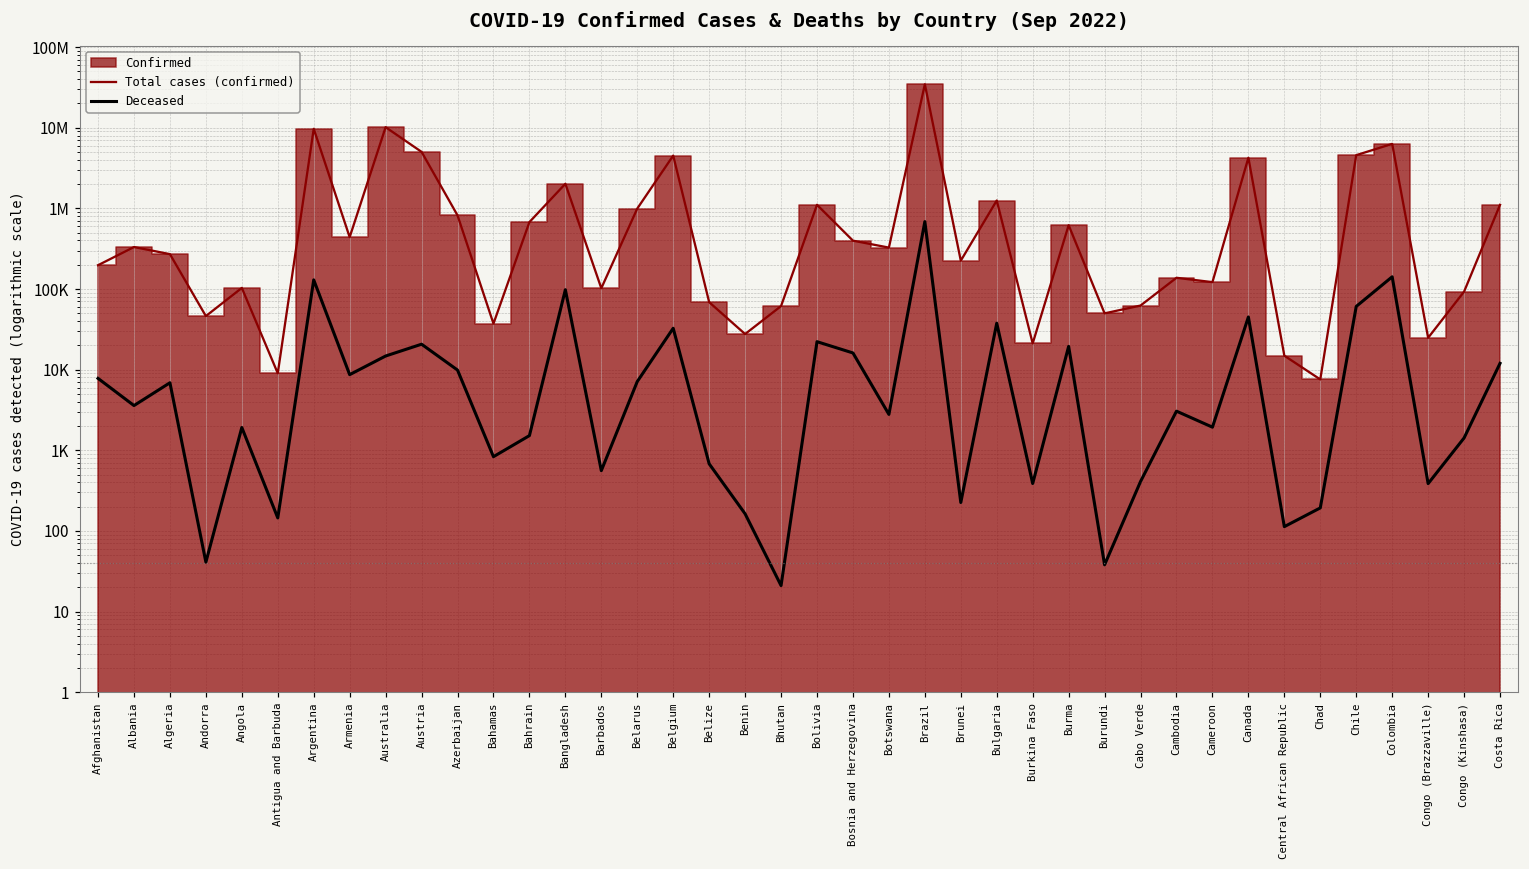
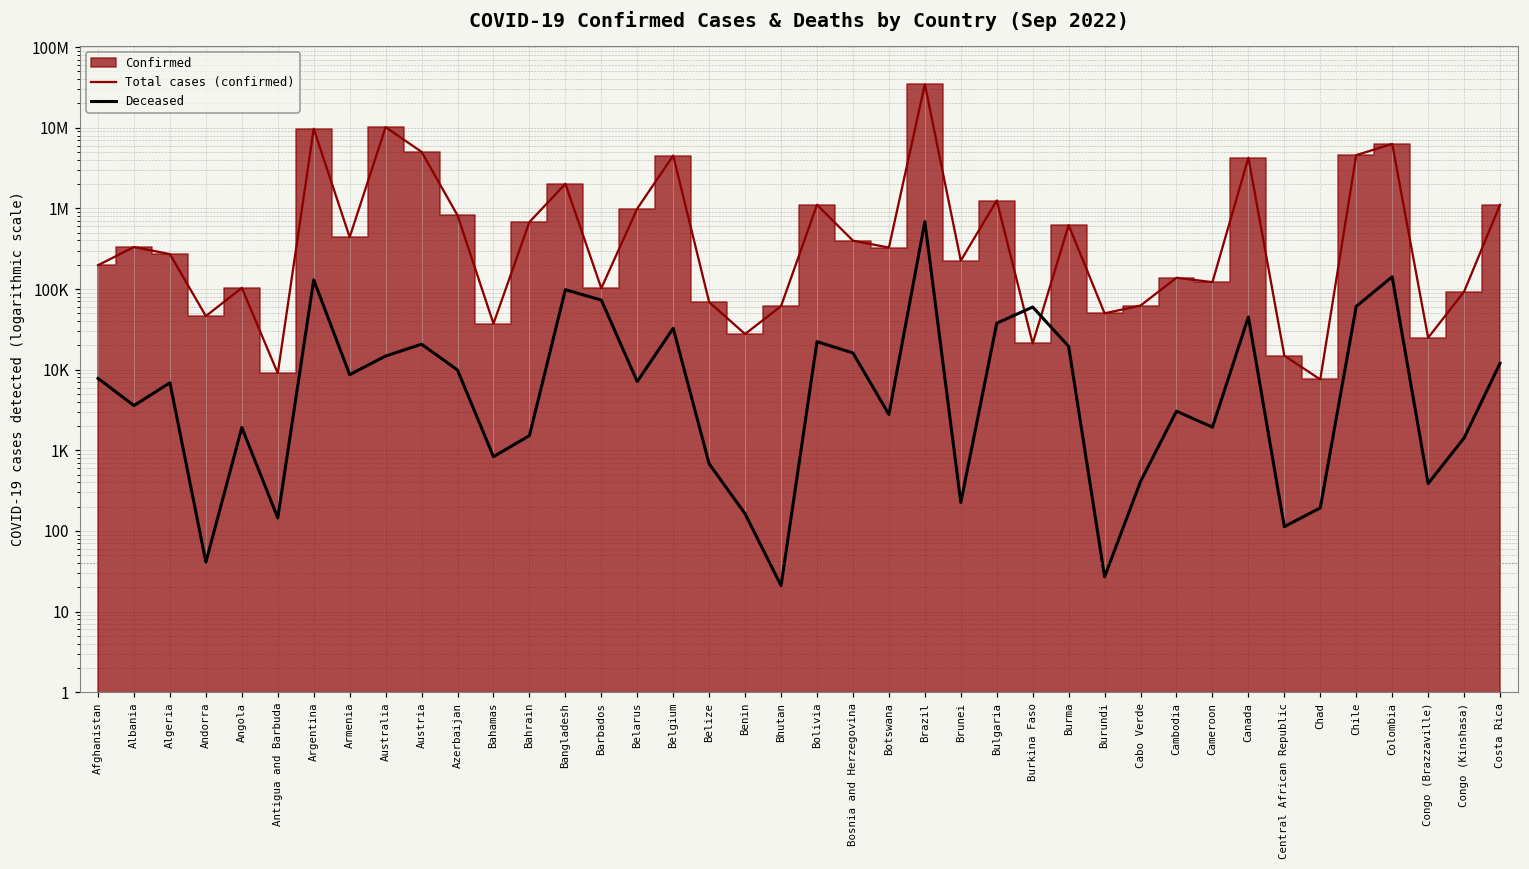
Deceased, Barbados: 600 -> 70000
Deceased, Burkina Faso: 400 -> 60000
Deceased, Burundi: 40 -> 27
